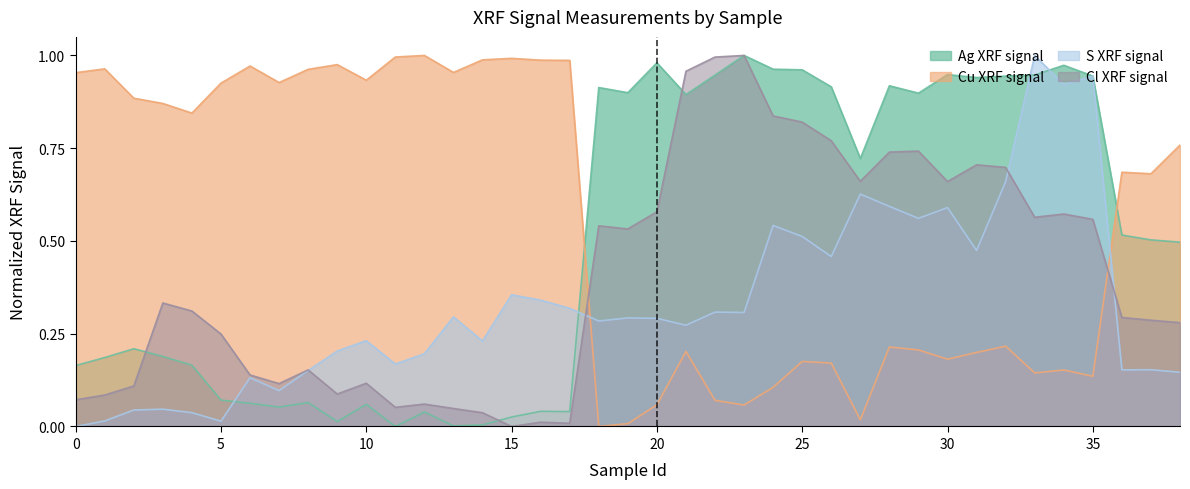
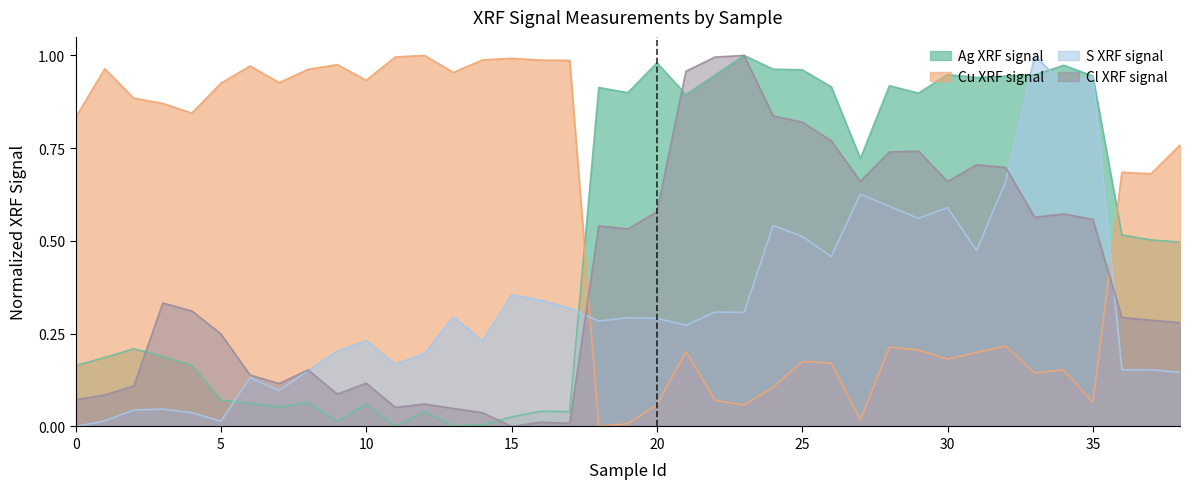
Cu XRF signal, 0: 0.95 -> 0.83
Cu XRF signal, 35: 0.14 -> 0.07
